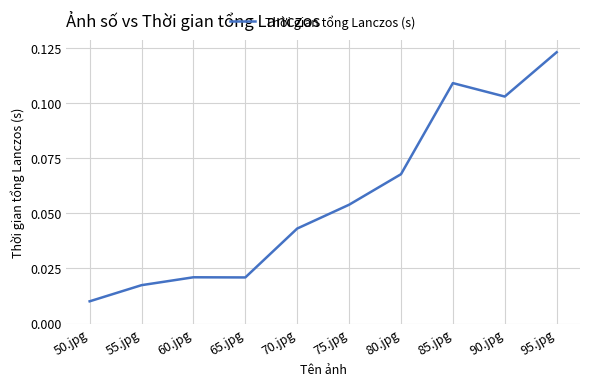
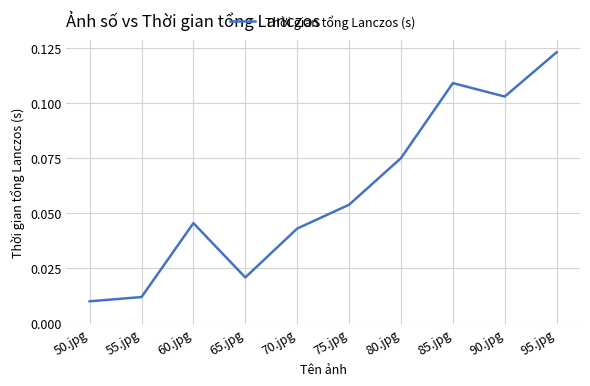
55.jpg: 0.017 -> 0.012
60.jpg: 0.021 -> 0.046
80.jpg: 0.068 -> 0.075
